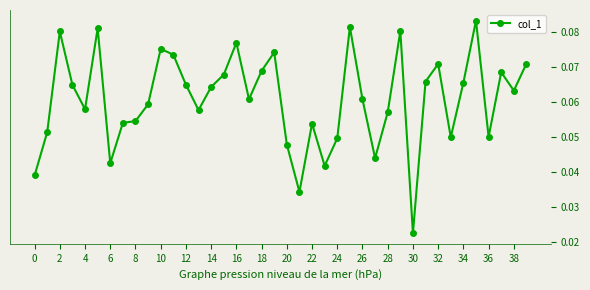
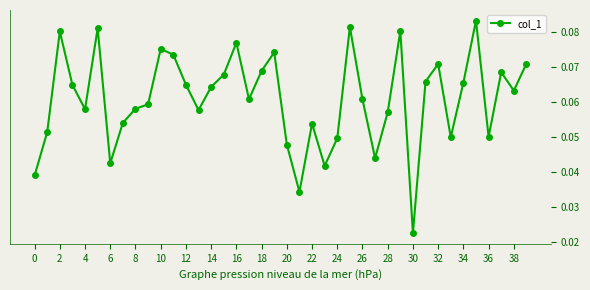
8: 0.054 -> 0.058
